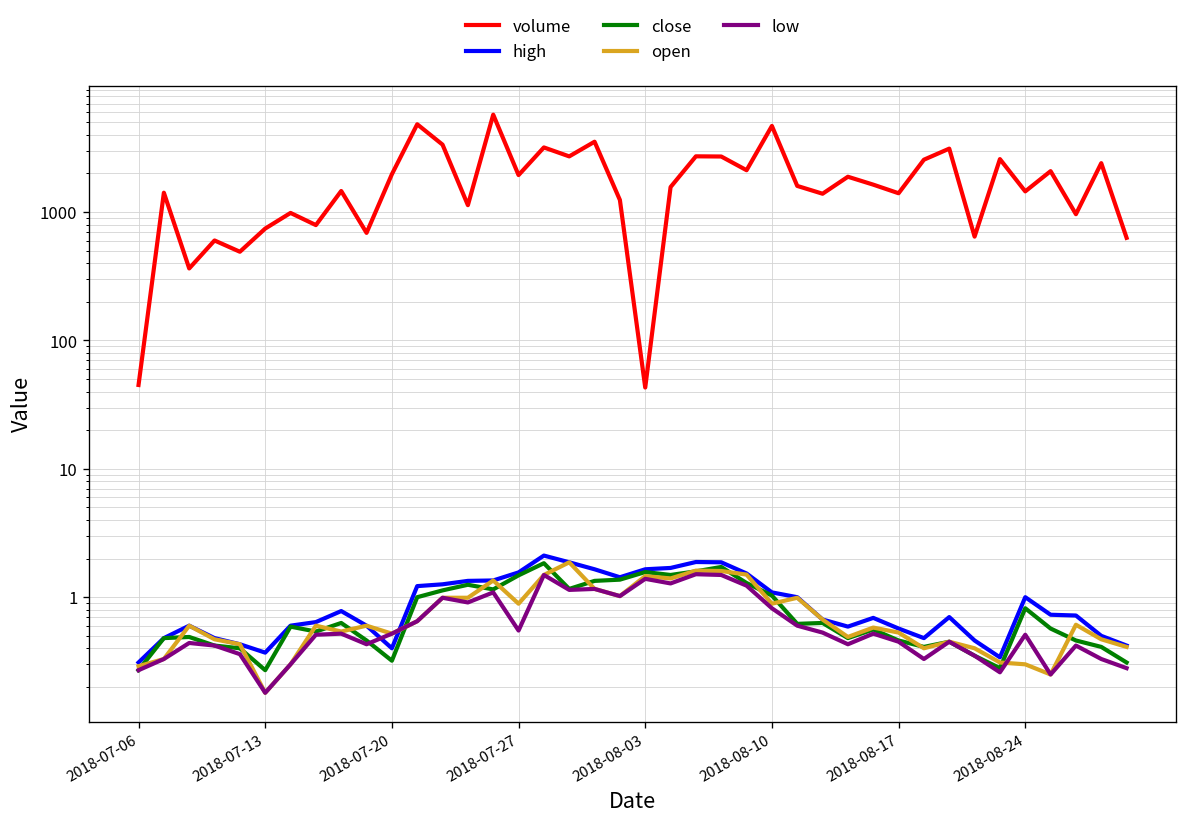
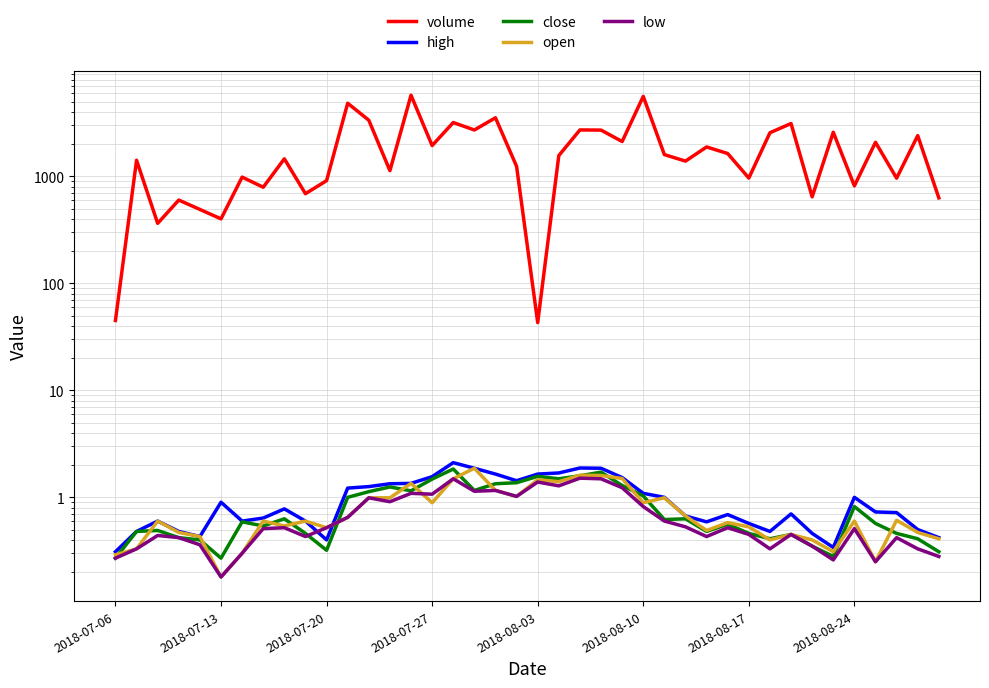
volume, 2018-07-13: 700 -> 400
high, 2018-07-13: 0.37 -> 0.9
volume, 2018-07-20: 2000 -> 900
low, 2018-07-27: 0.6 -> 1.1
volume, 2018-08-10: 5000 -> 6000
volume, 2018-08-17: 1400 -> 1000
volume, 2018-08-24: 1500 -> 800
open, 2018-08-24: 0.3 -> 0.6
